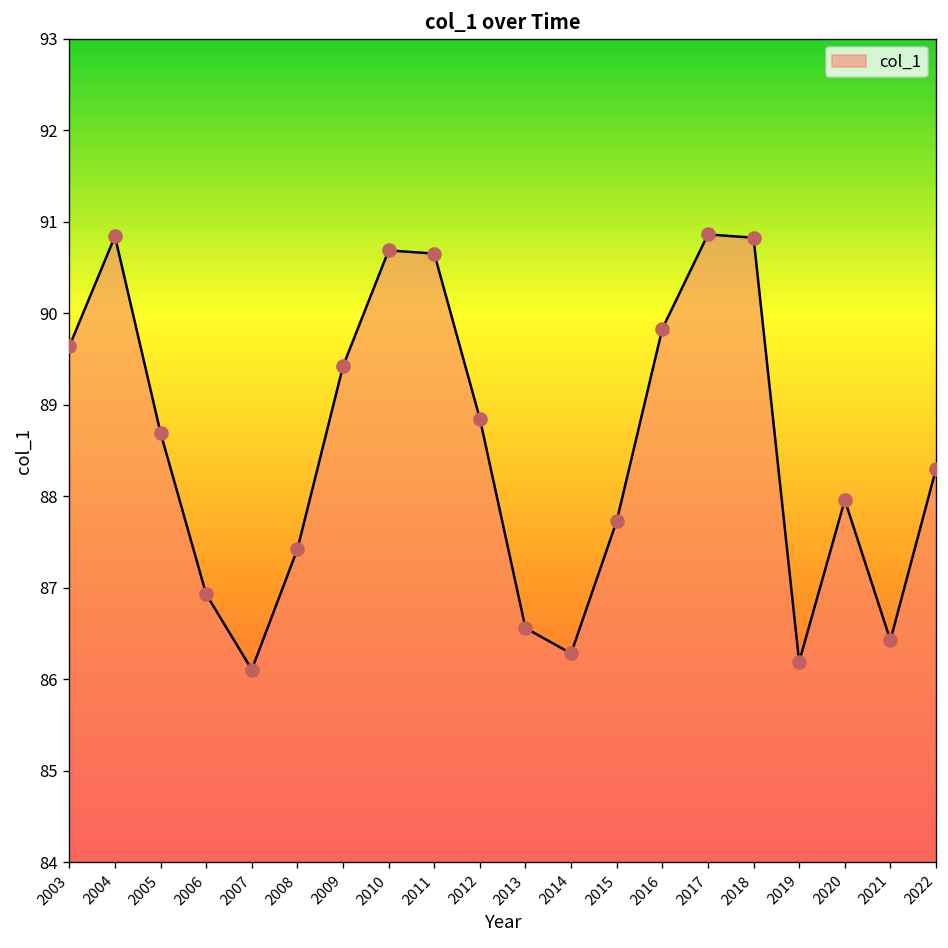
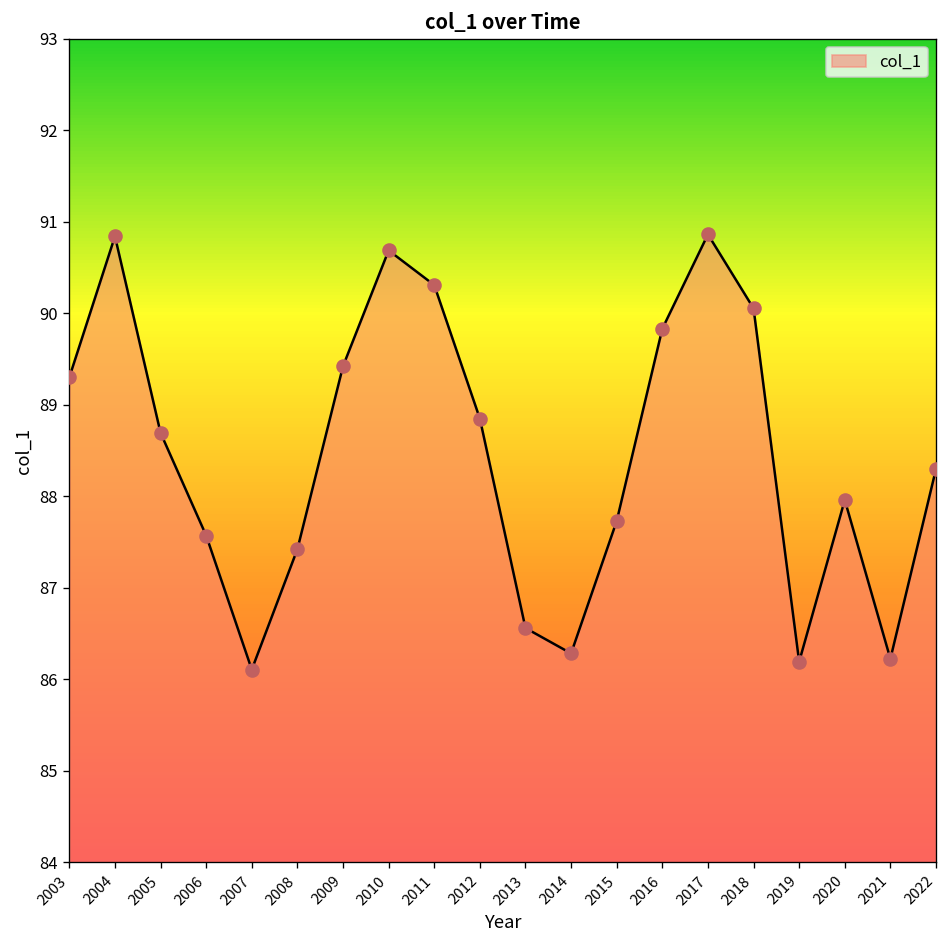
2003: 89.6 -> 89.3
2006: 86.9 -> 87.6
2011: 90.7 -> 90.3
2018: 90.8 -> 90.1
2021: 86.4 -> 86.2
